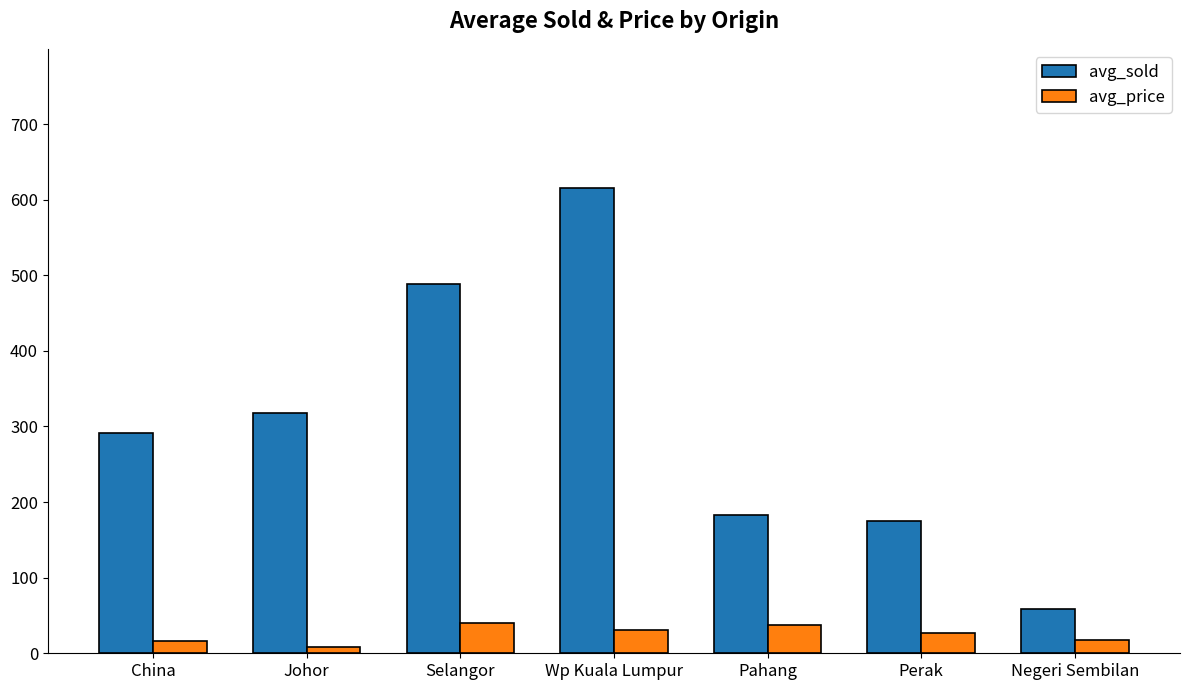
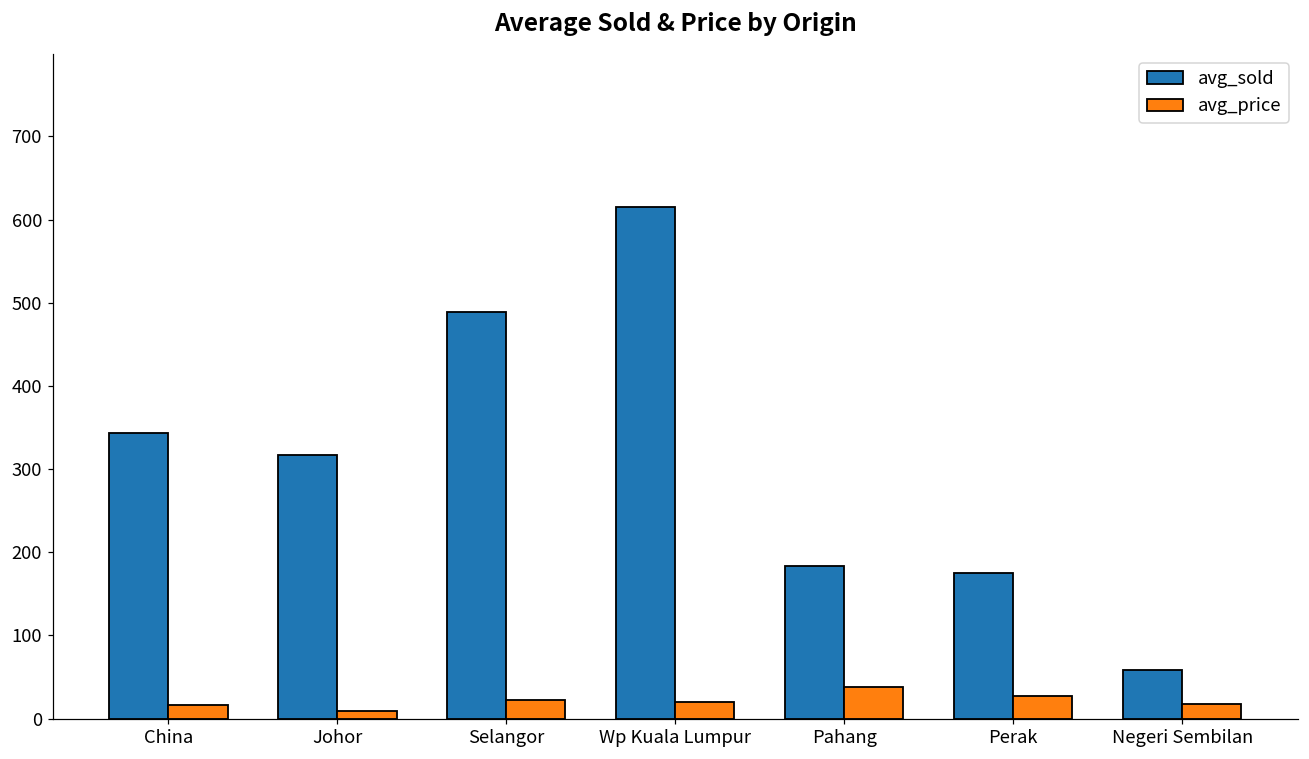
avg_sold, China: 290 -> 340
avg_price, Selangor: 40 -> 20
avg_price, Wp Kuala Lumpur: 30 -> 20
